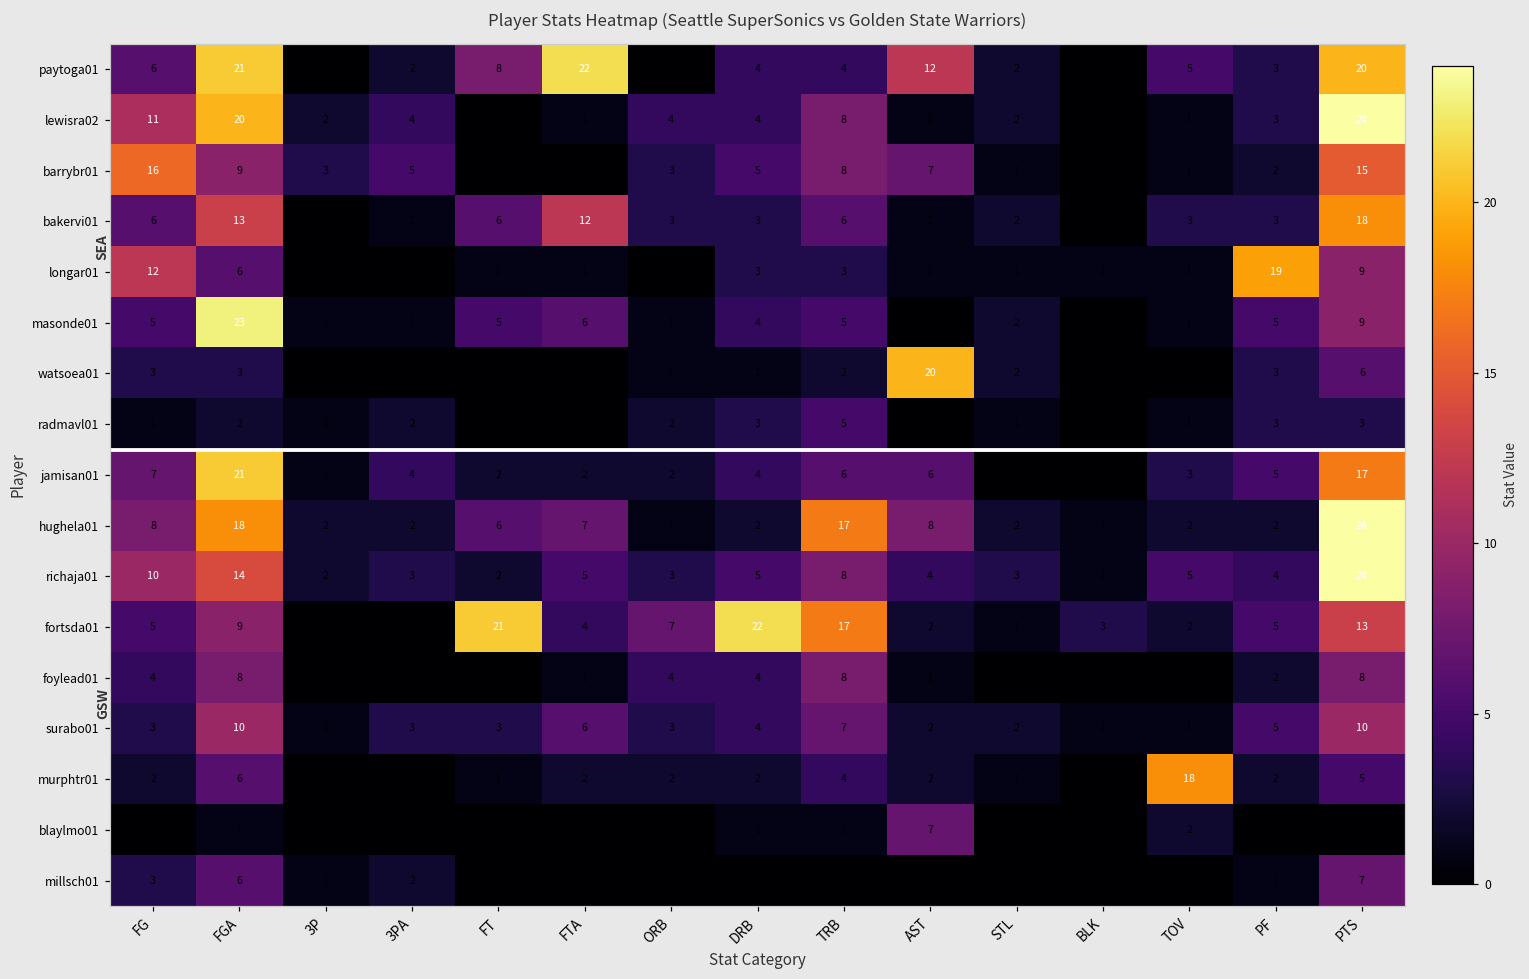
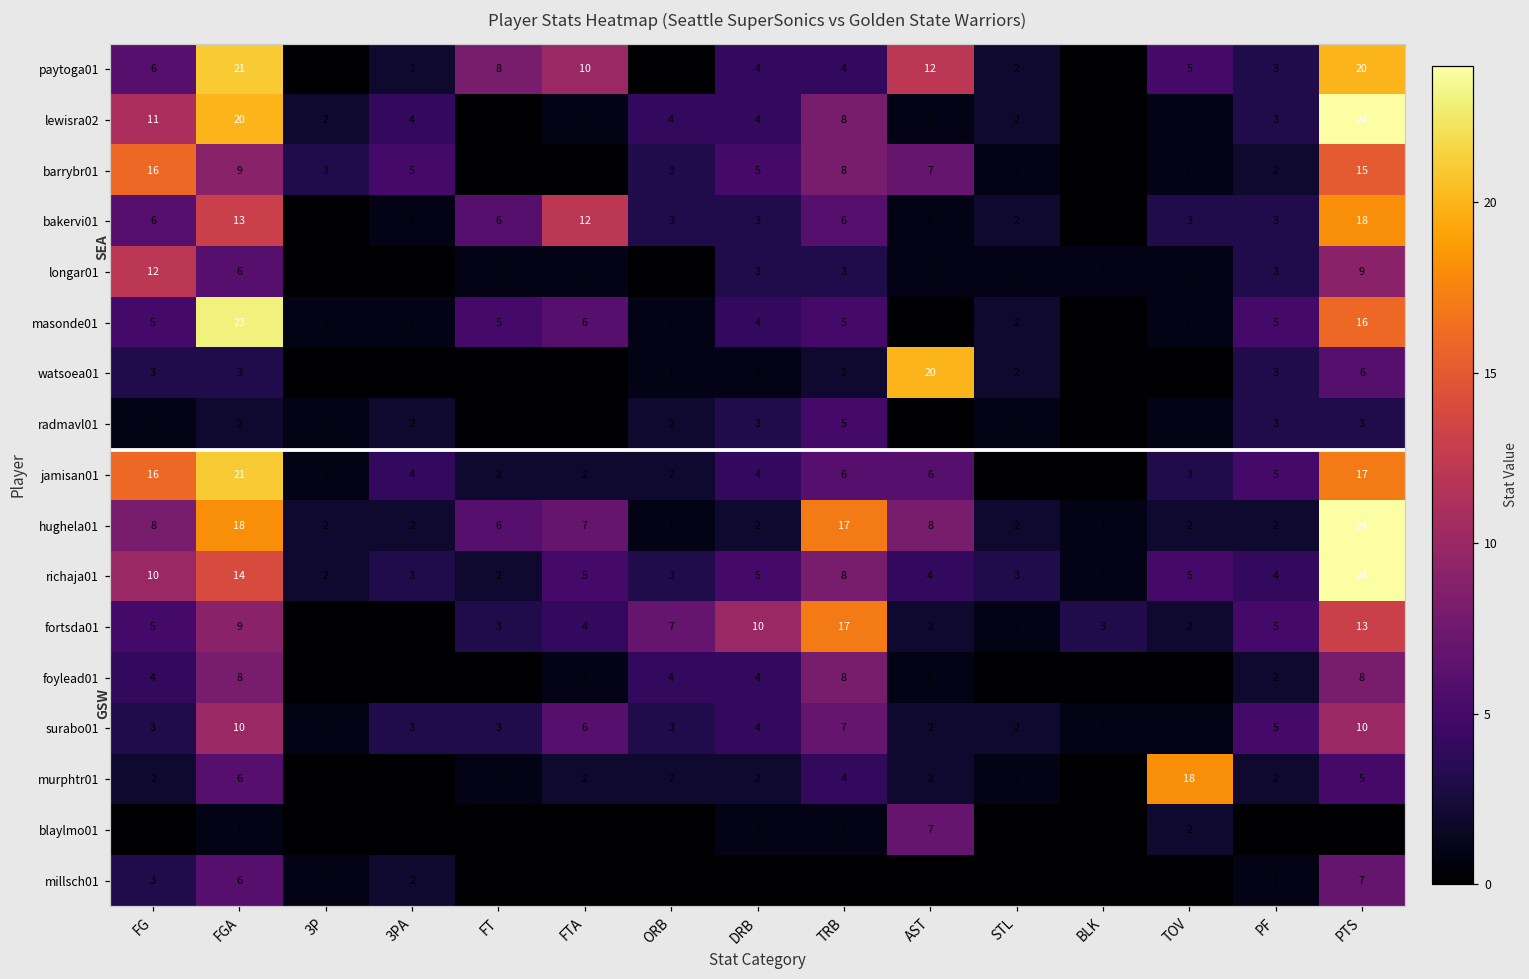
paytoga01, FTA: 22 -> 10
longar01, PF: 19 -> 3
masonde01, PTS: 9 -> 16
jamisan01, FG: 7 -> 16
fortsda01, FT: 21 -> 3
fortsda01, DRB: 22 -> 10
